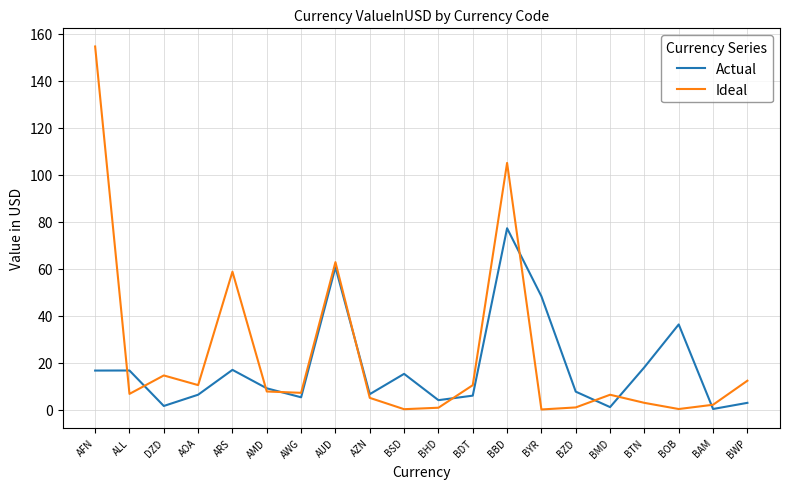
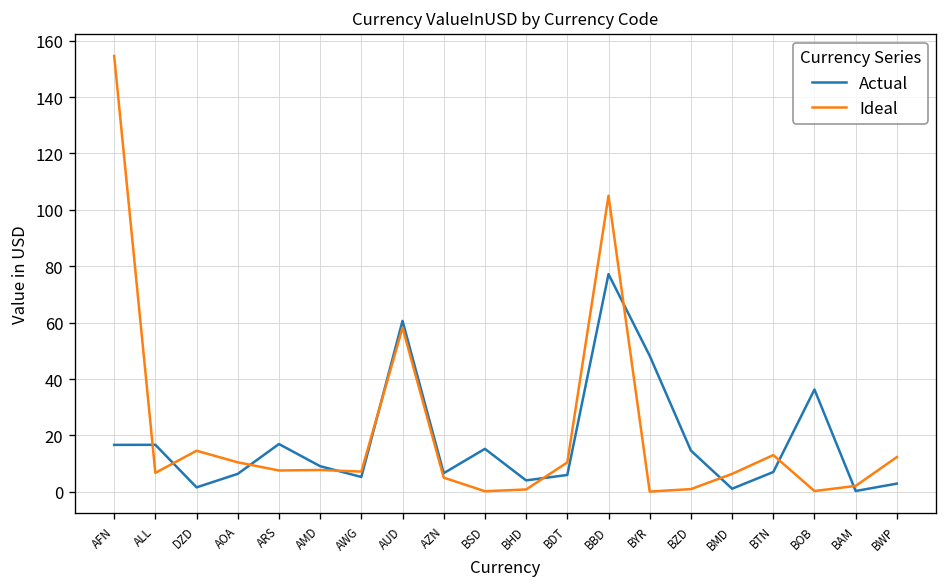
Ideal, ARS: 59 -> 8
Ideal, AUD: 63 -> 58
Actual, BZD: 8 -> 15
Actual, BTN: 18 -> 7
Ideal, BTN: 3 -> 13
